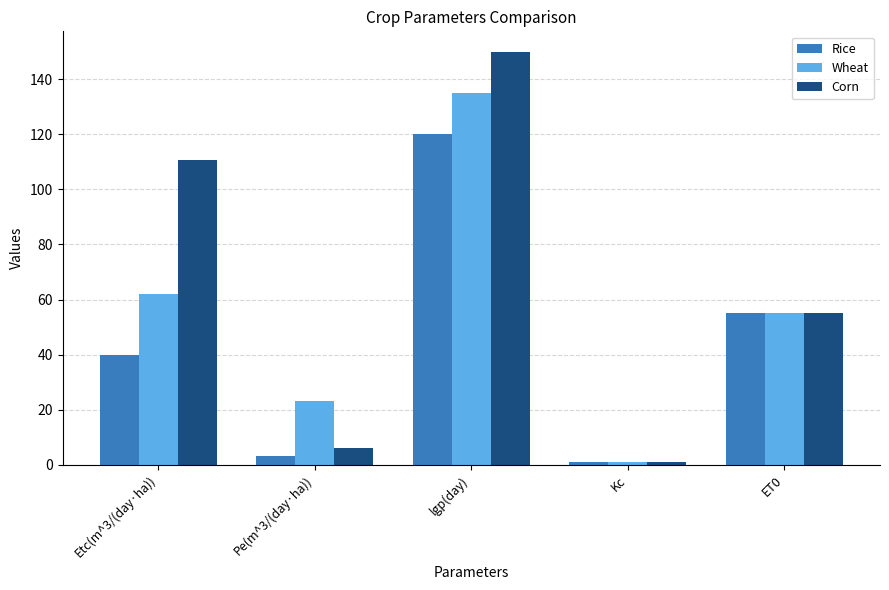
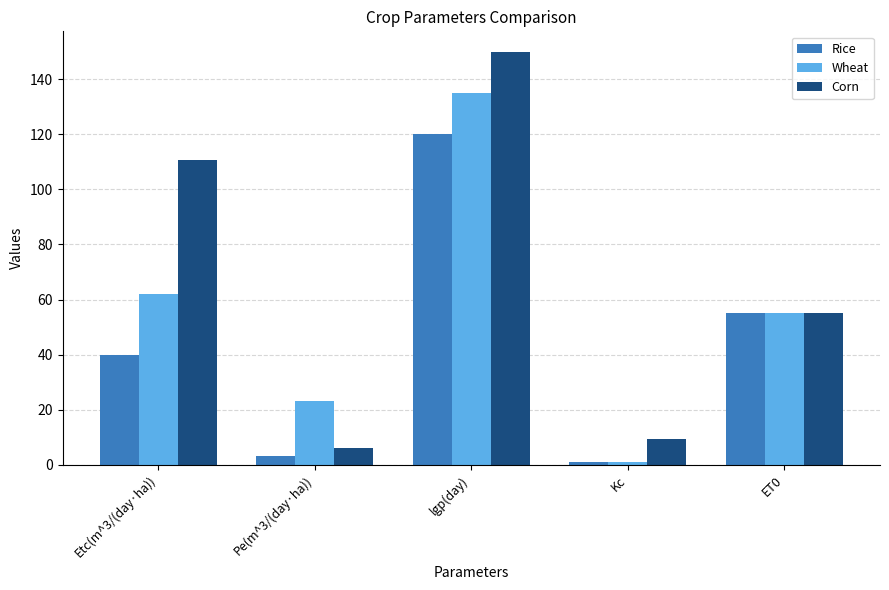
Corn, Kc: 1 -> 9
